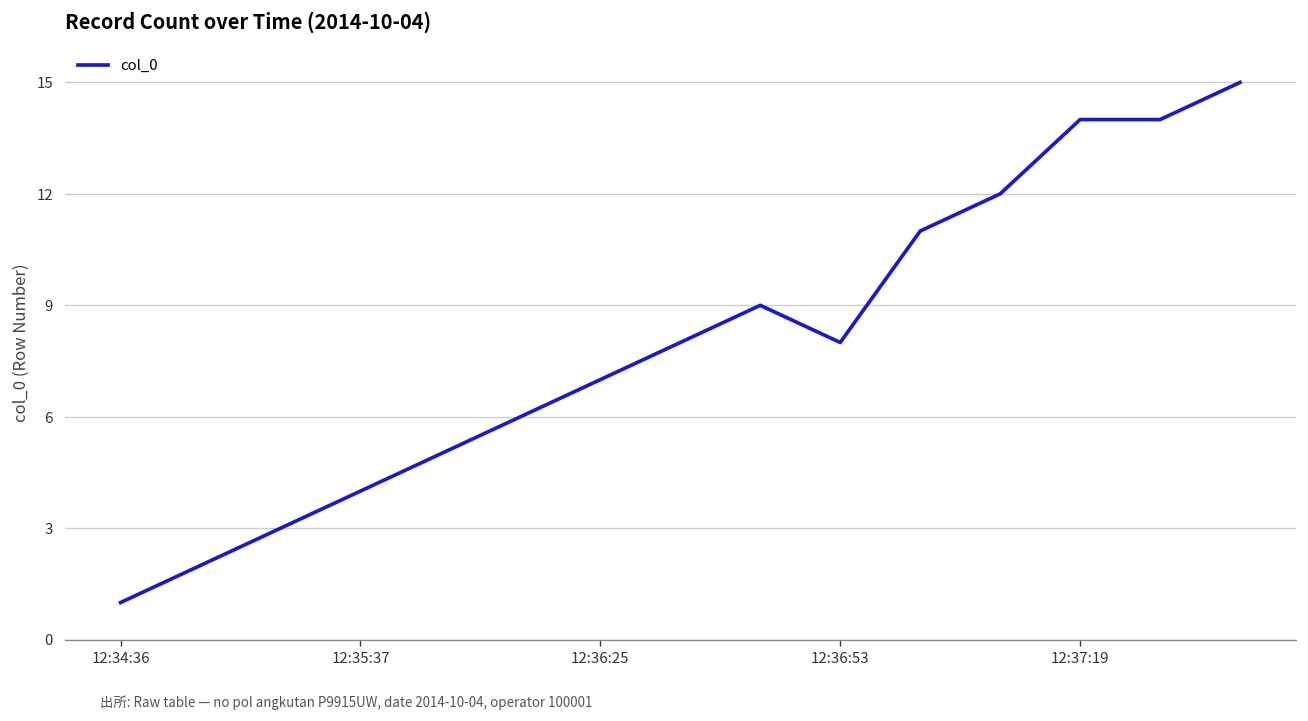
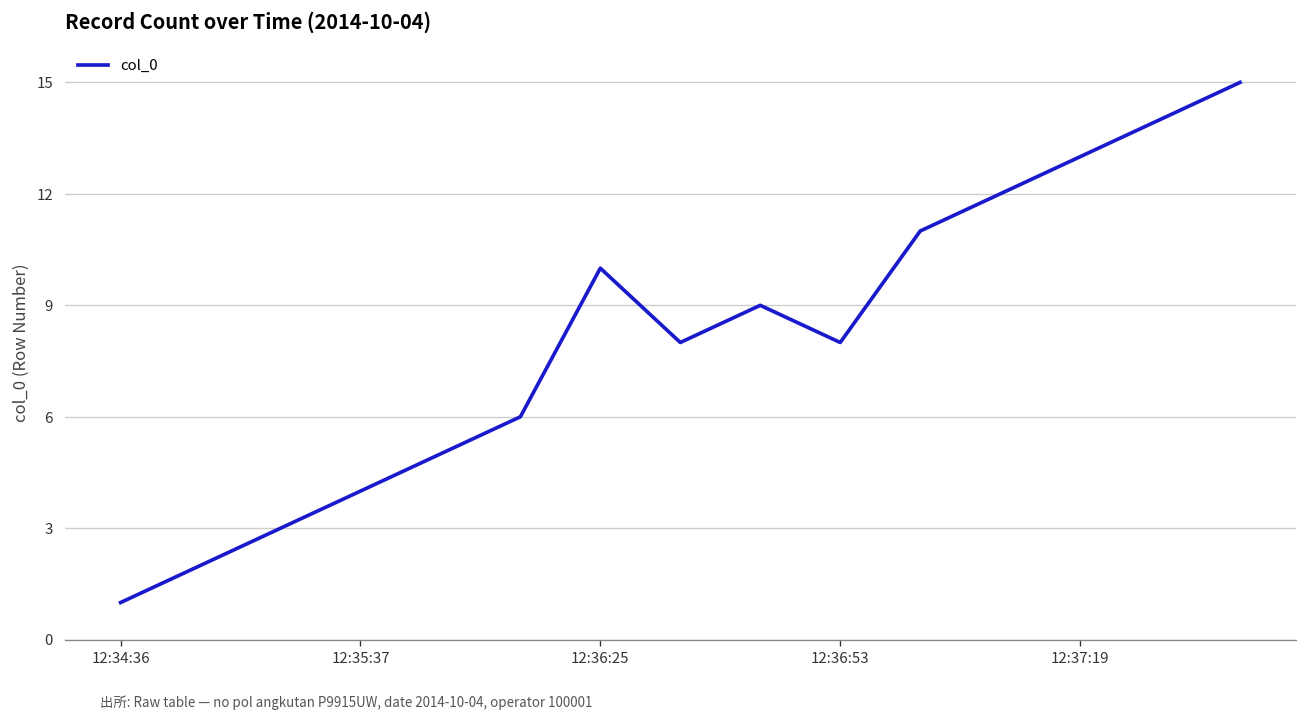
12:36:25: 7 -> 10
12:37:19: 14 -> 13
